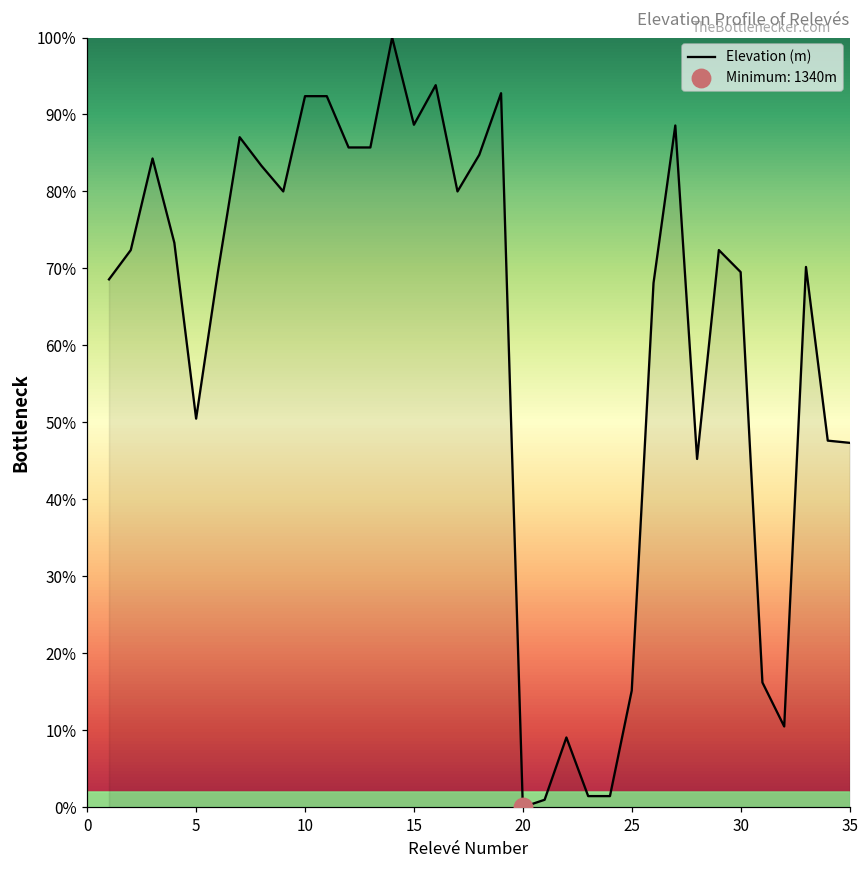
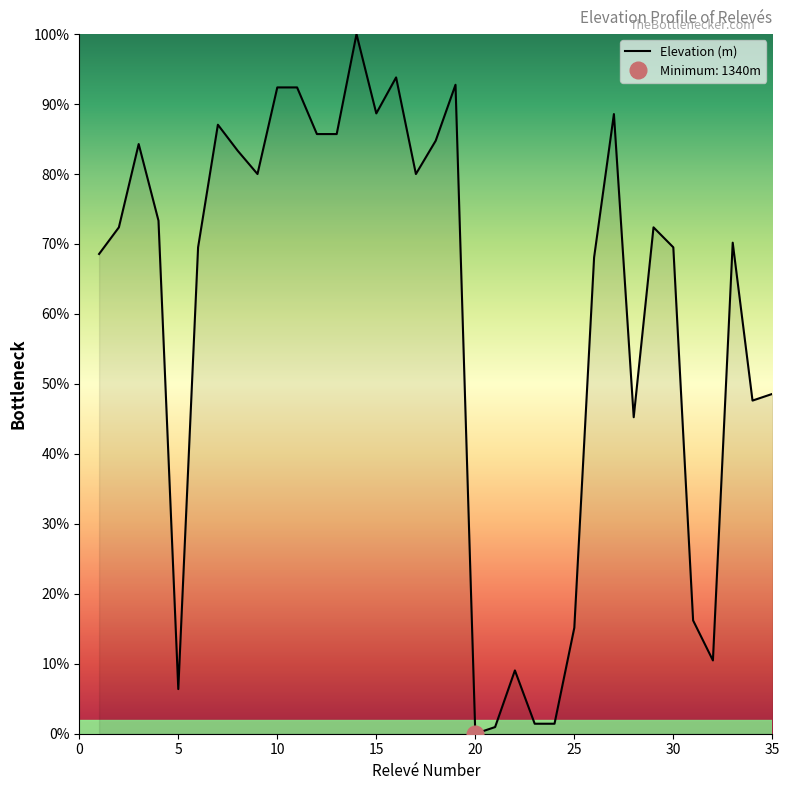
Elevation (m), 5: 50% -> 6%
Elevation (m), 35: 47% -> 49%
